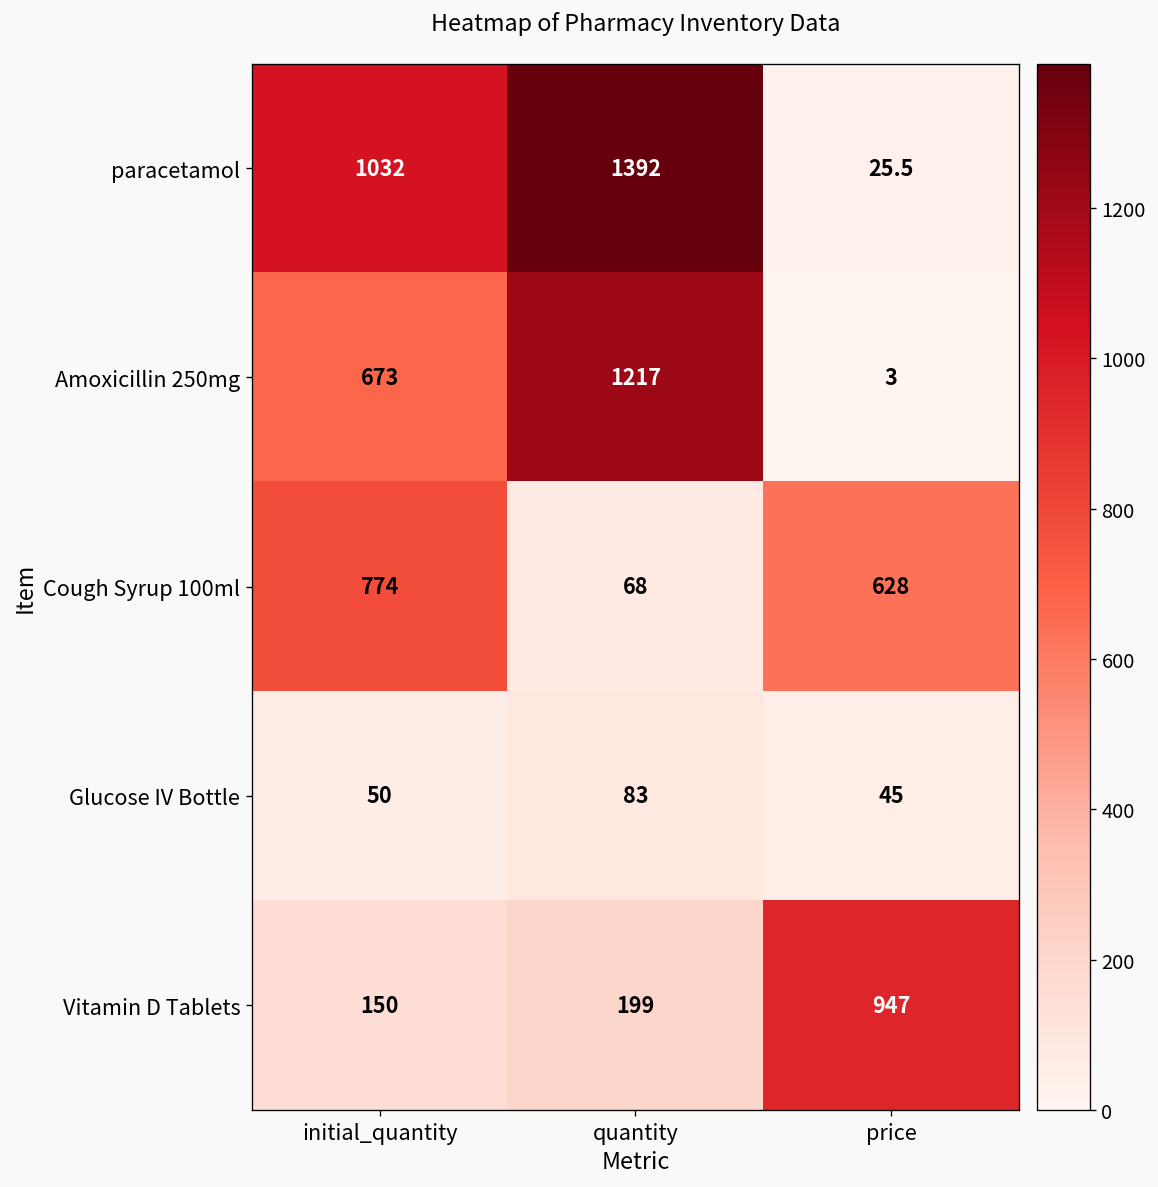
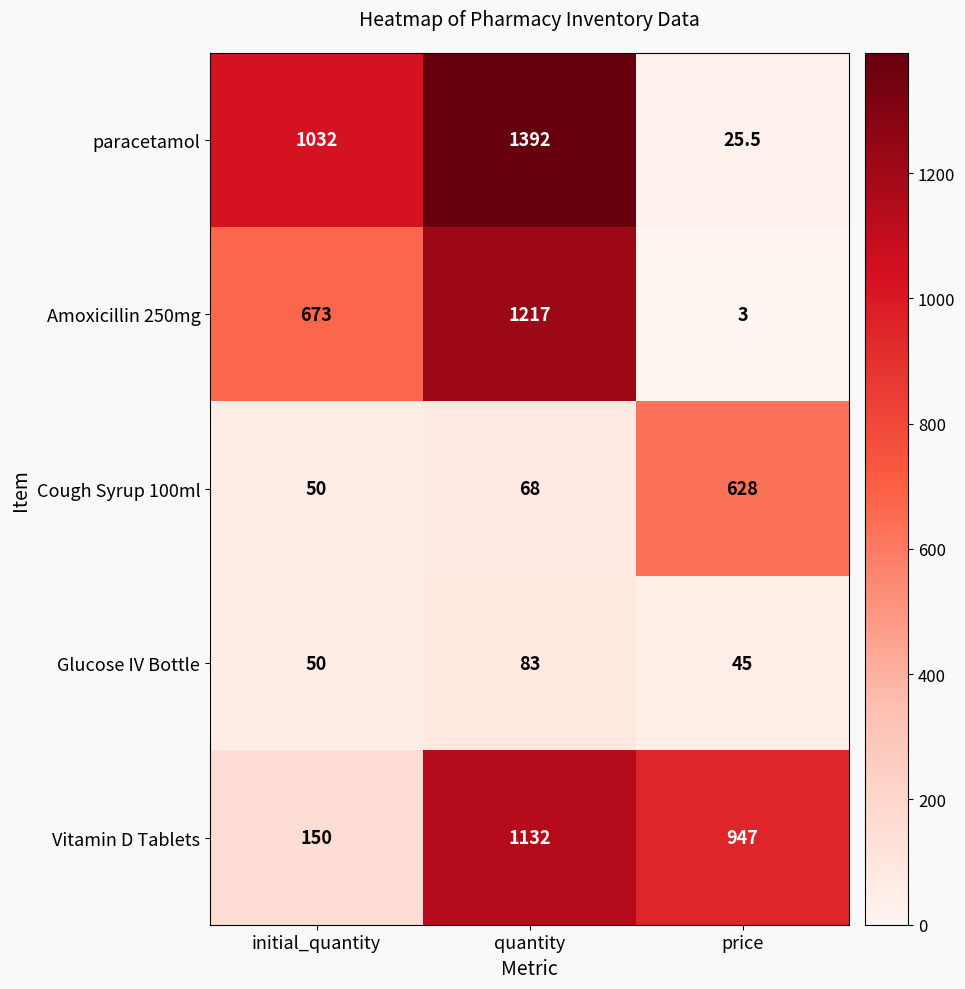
Cough Syrup 100ml, initial_quantity: 774 -> 50
Vitamin D Tablets, quantity: 199 -> 1132
